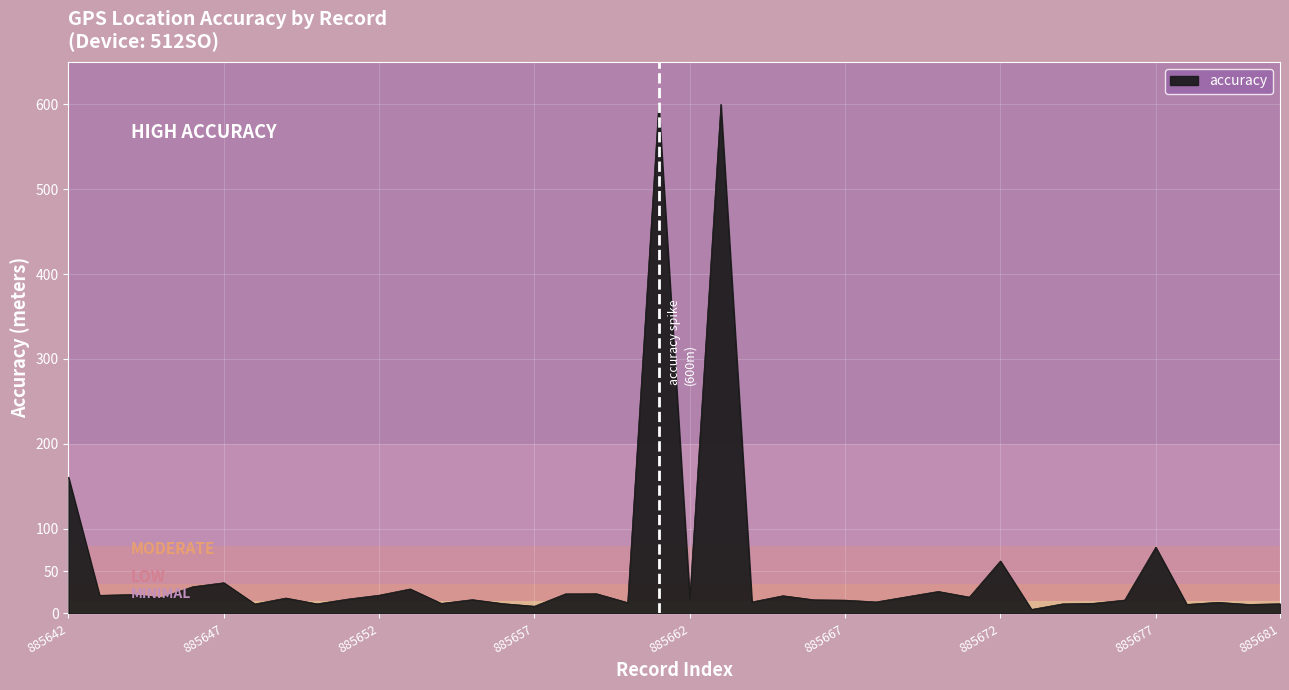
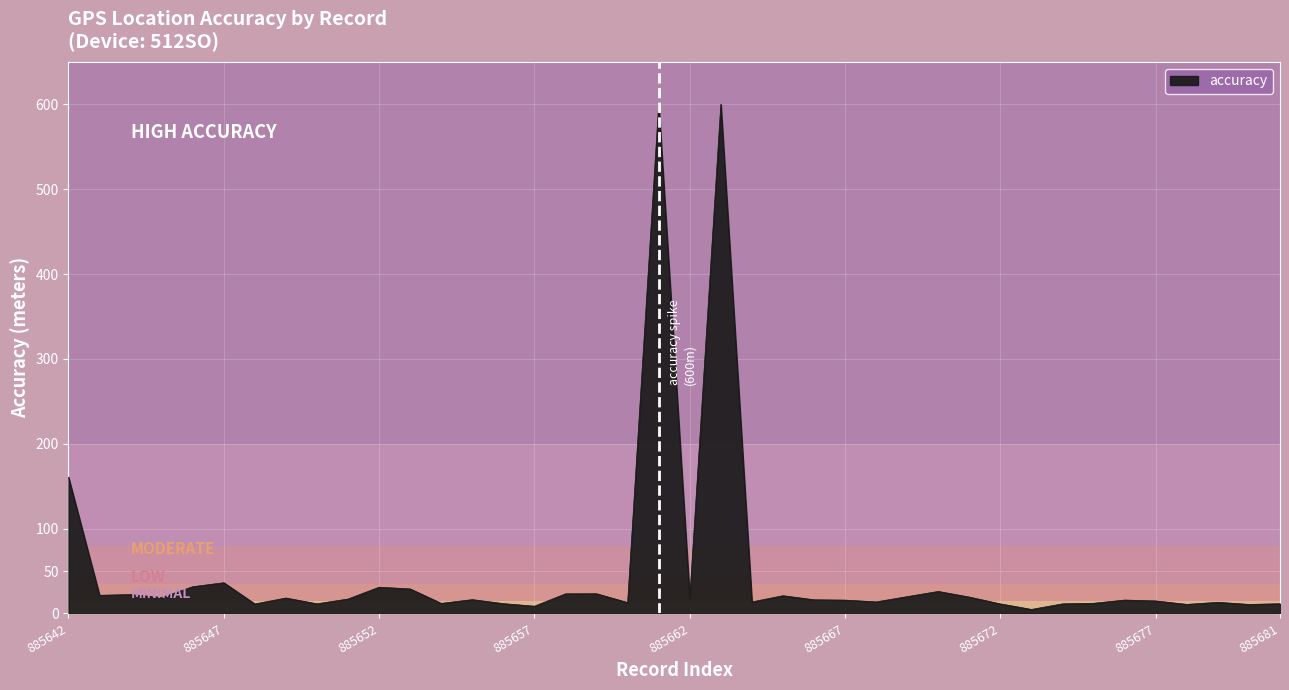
885652: 20 -> 30
885672: 60 -> 10
885677: 80 -> 10
